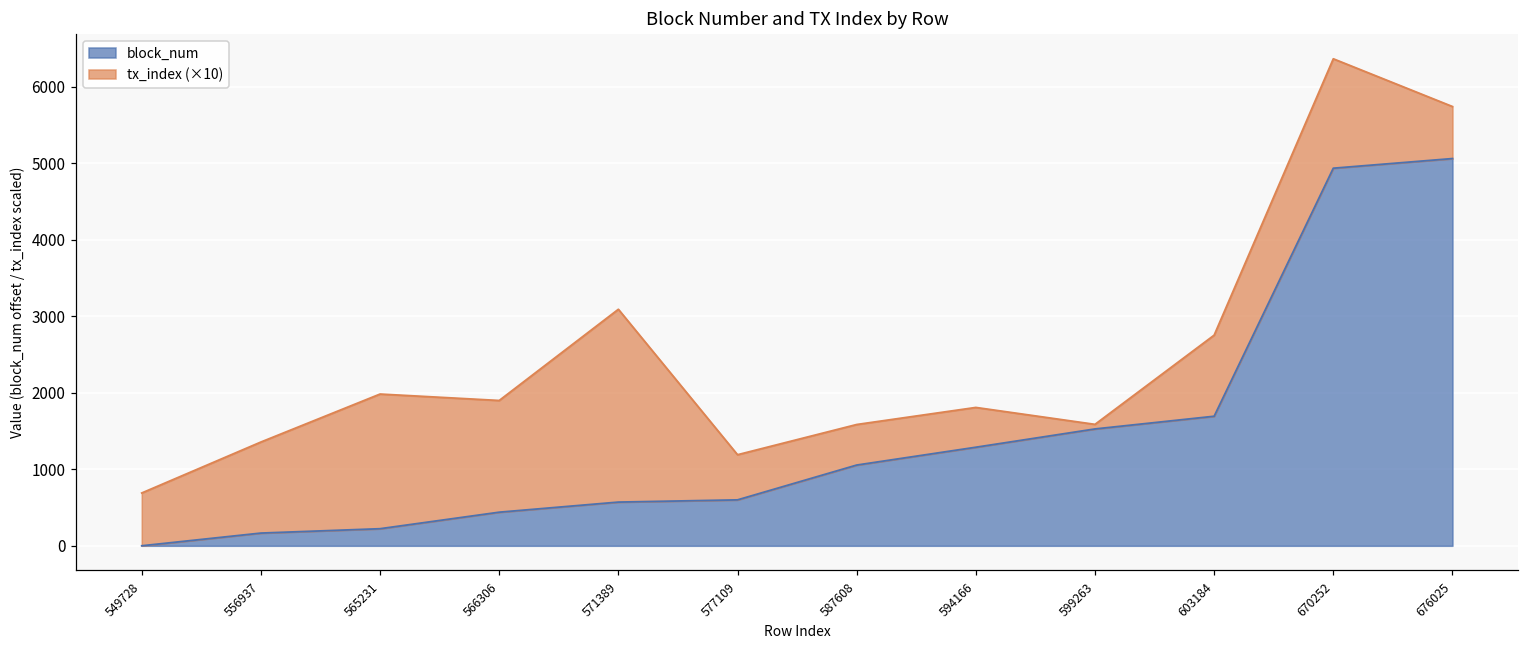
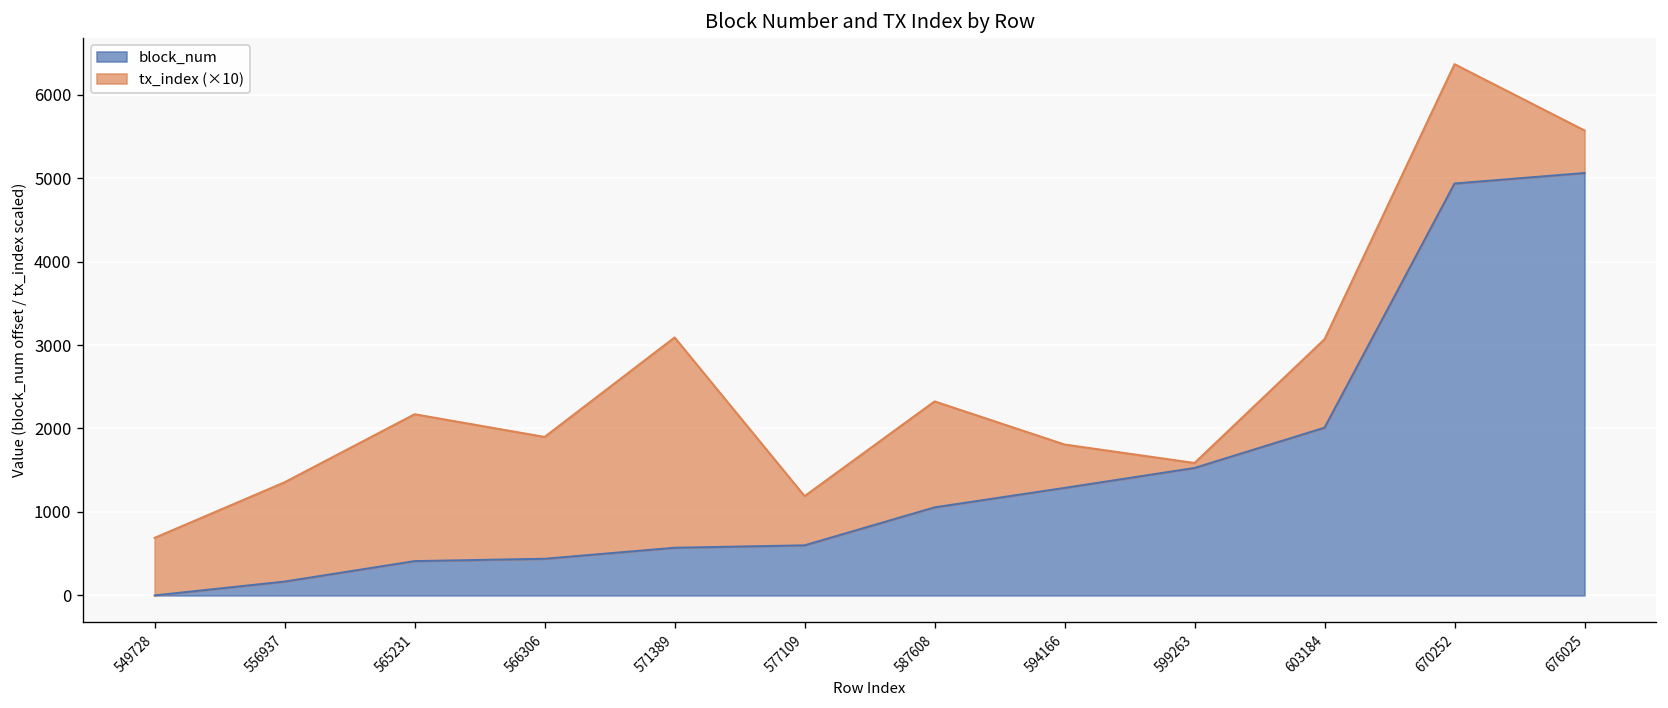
block_num, 565231: 200 -> 400
tx_index (×10), 587608: 500 -> 1300
block_num, 603184: 1700 -> 2000
tx_index (×10), 676025: 700 -> 500
